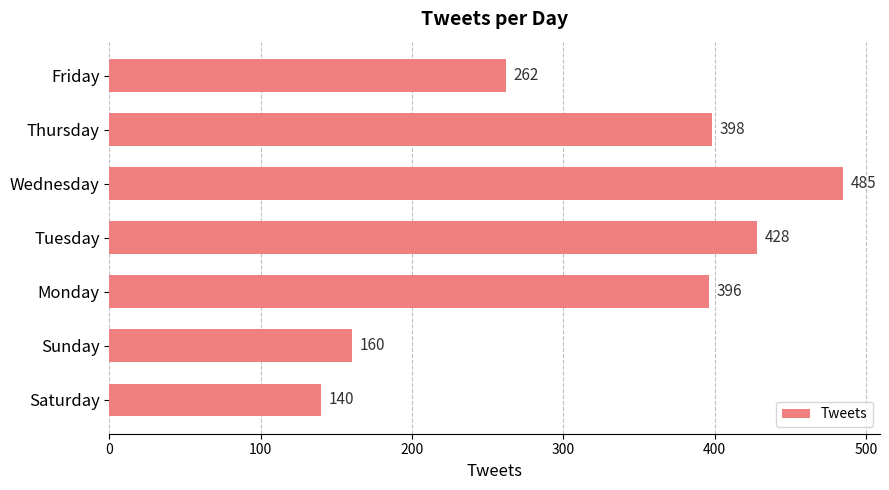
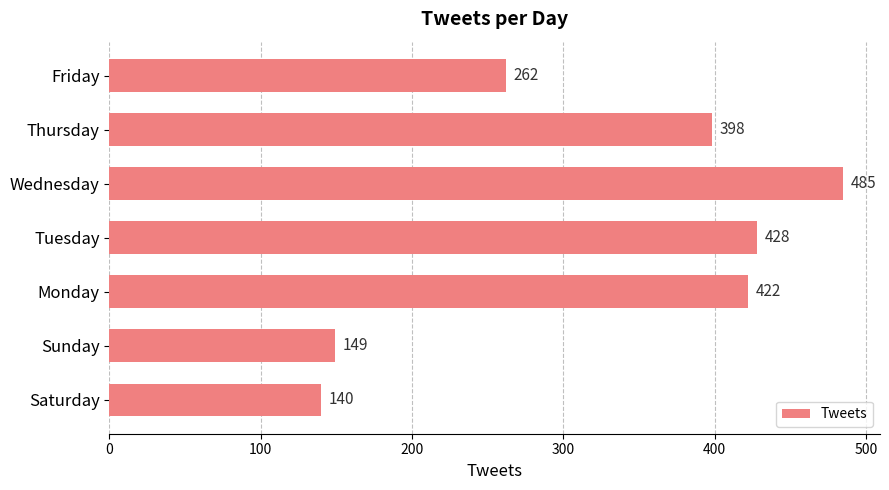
Monday: 396 -> 422
Sunday: 160 -> 149
